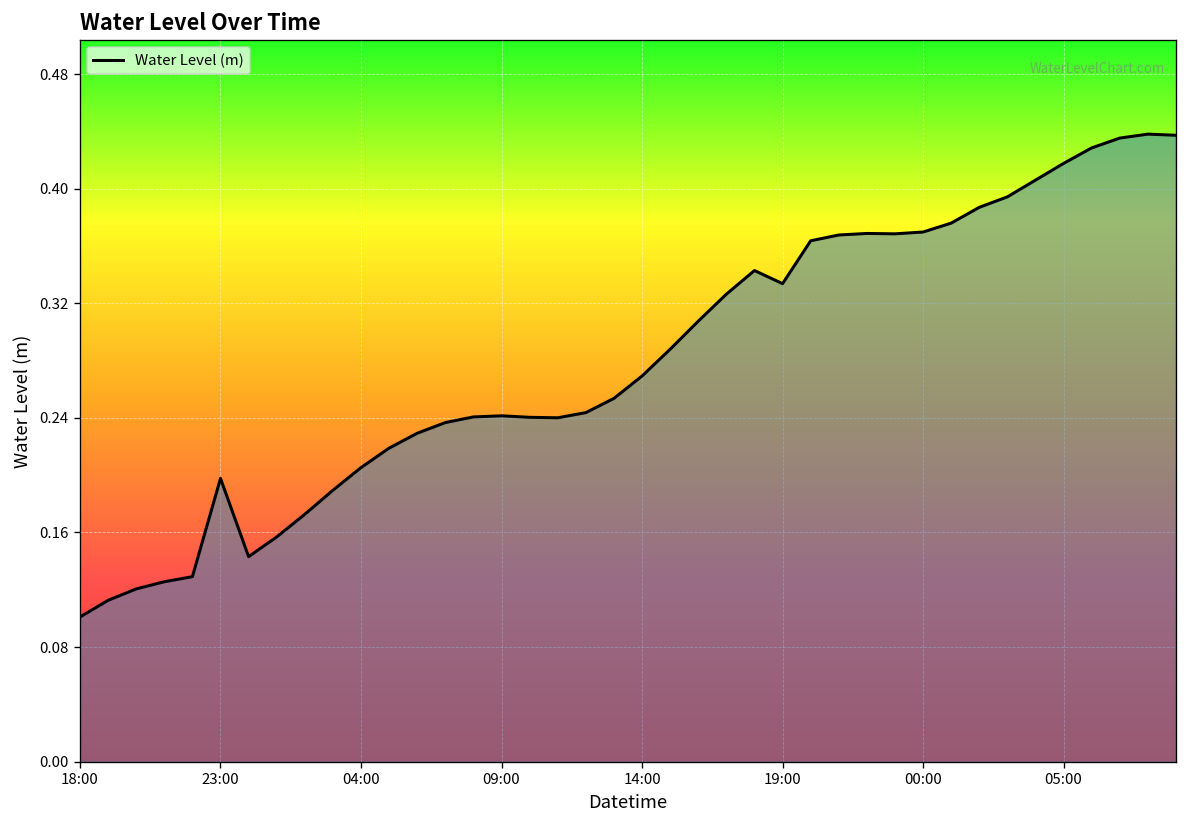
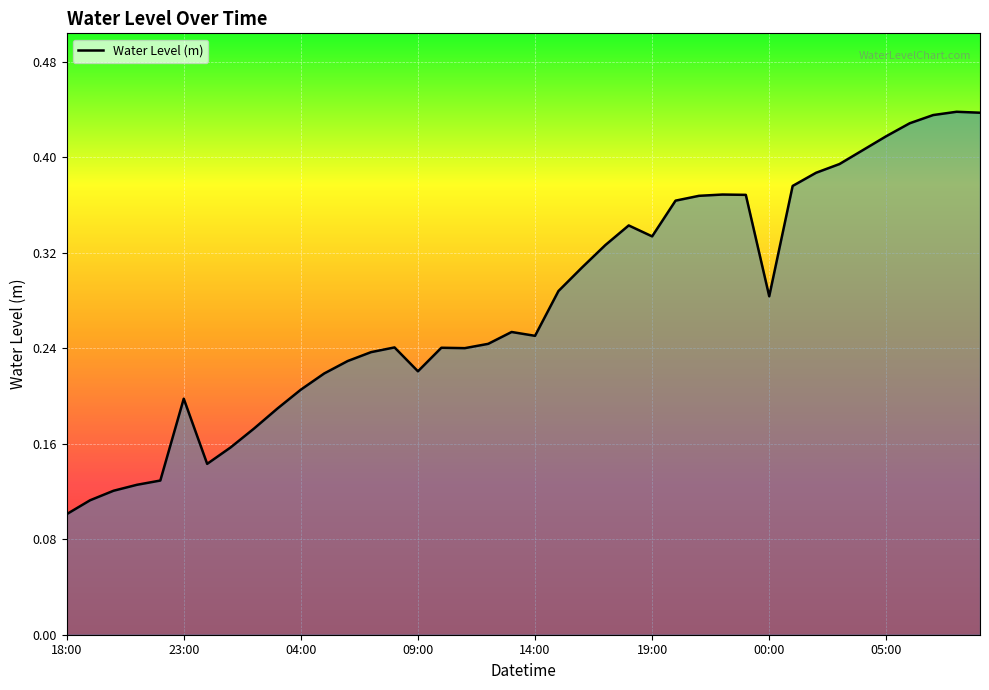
09:00: 0.241 -> 0.221
14:00: 0.269 -> 0.250
00:00: 0.370 -> 0.284
